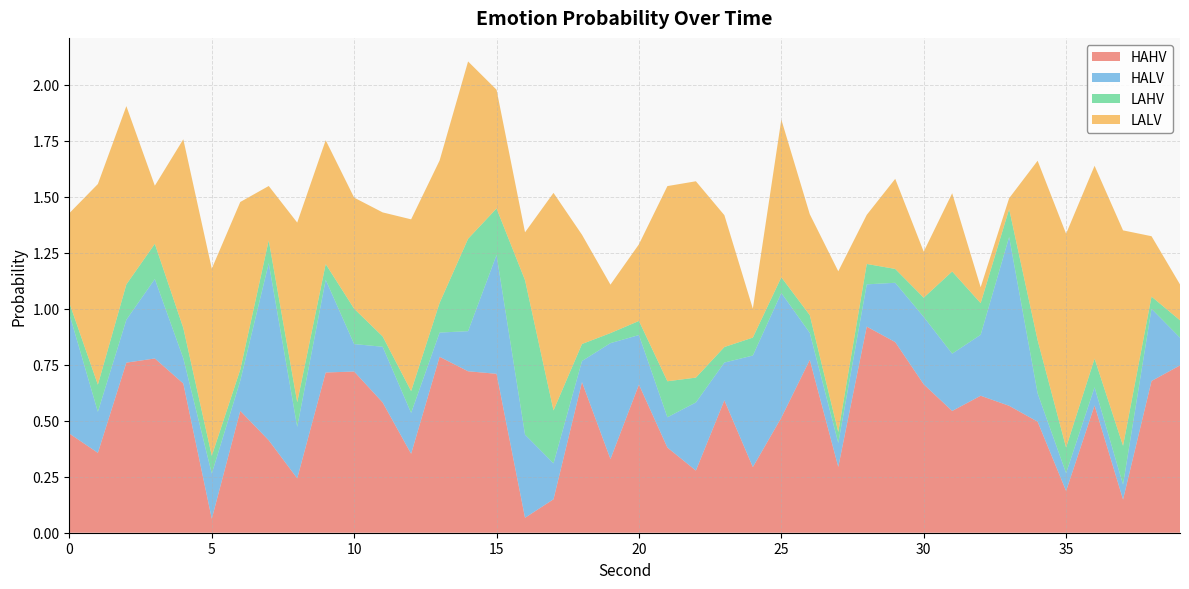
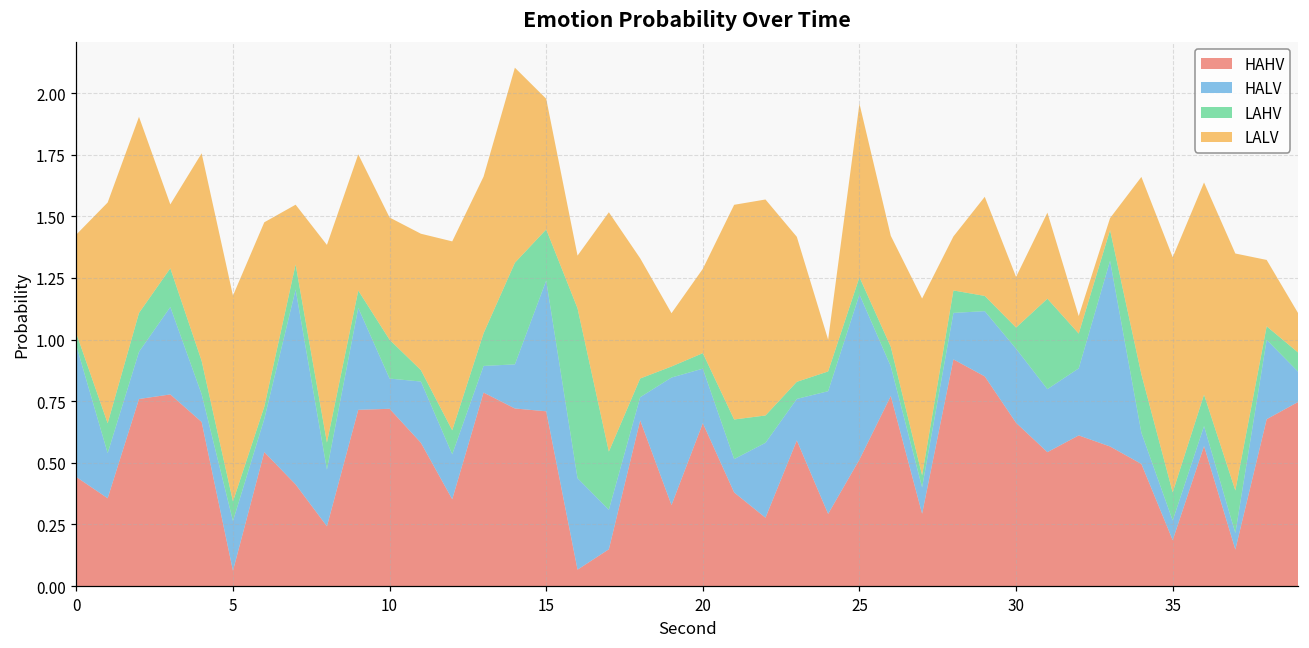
HALV, 25: 0.56 -> 0.67
